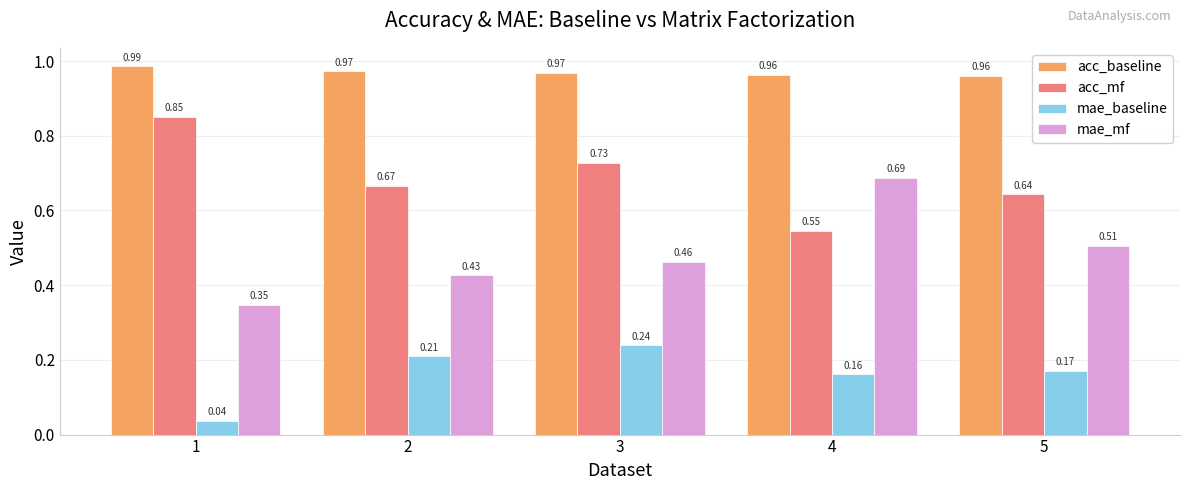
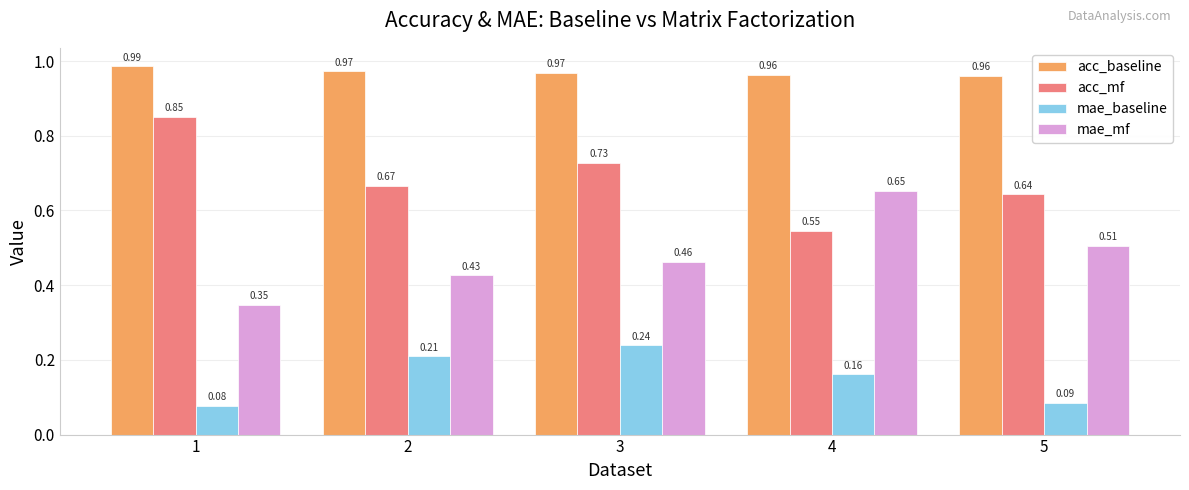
mae_baseline, 1: 0.04 -> 0.08
mae_mf, 4: 0.69 -> 0.65
mae_baseline, 5: 0.17 -> 0.09
